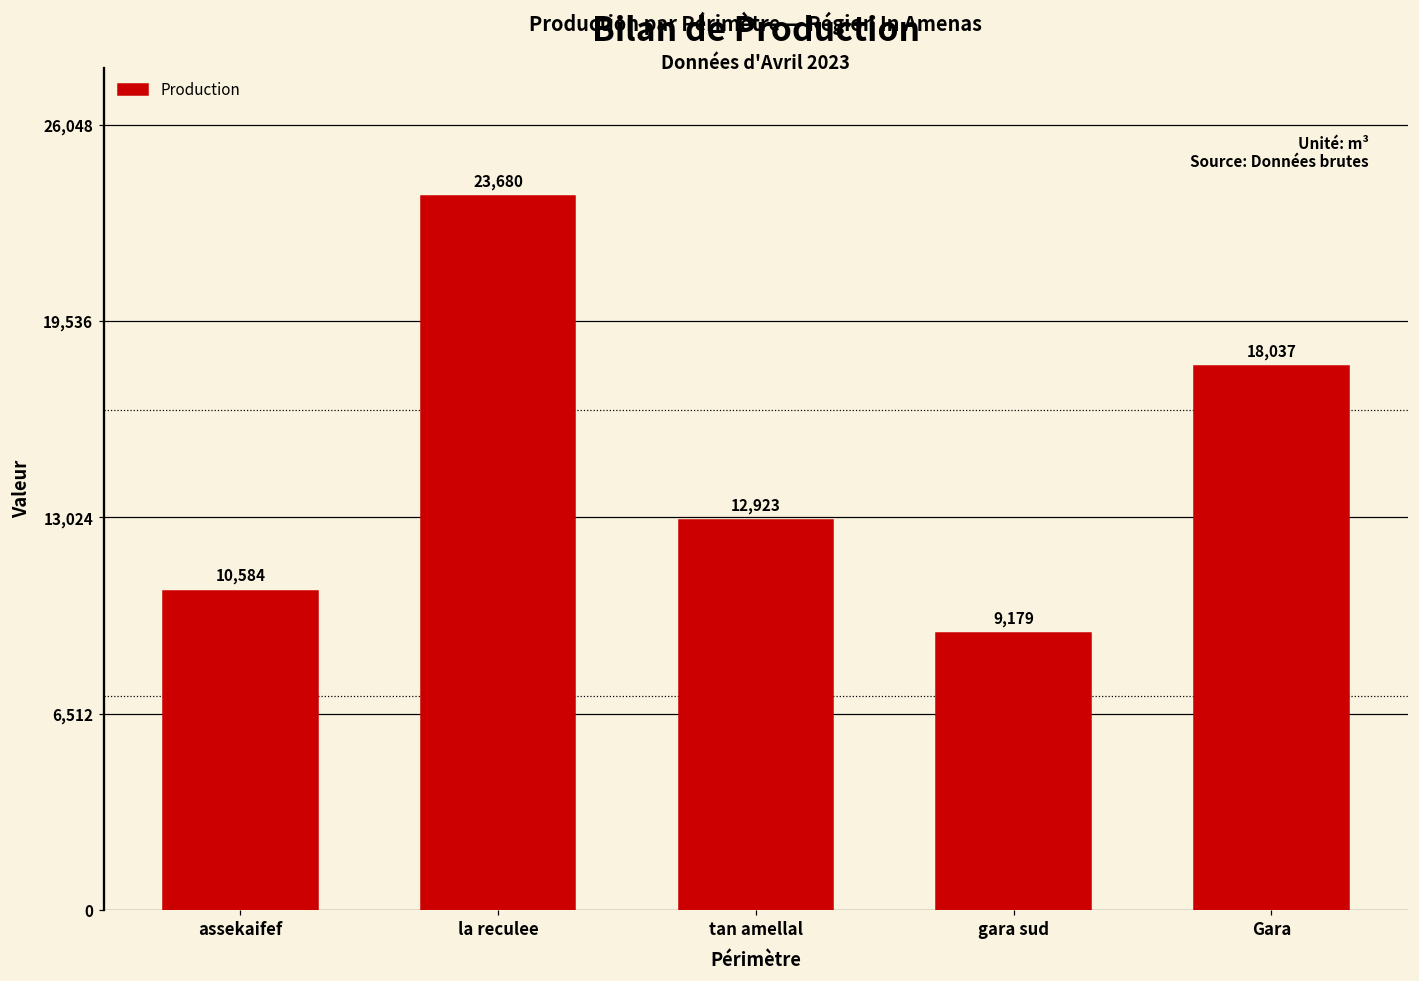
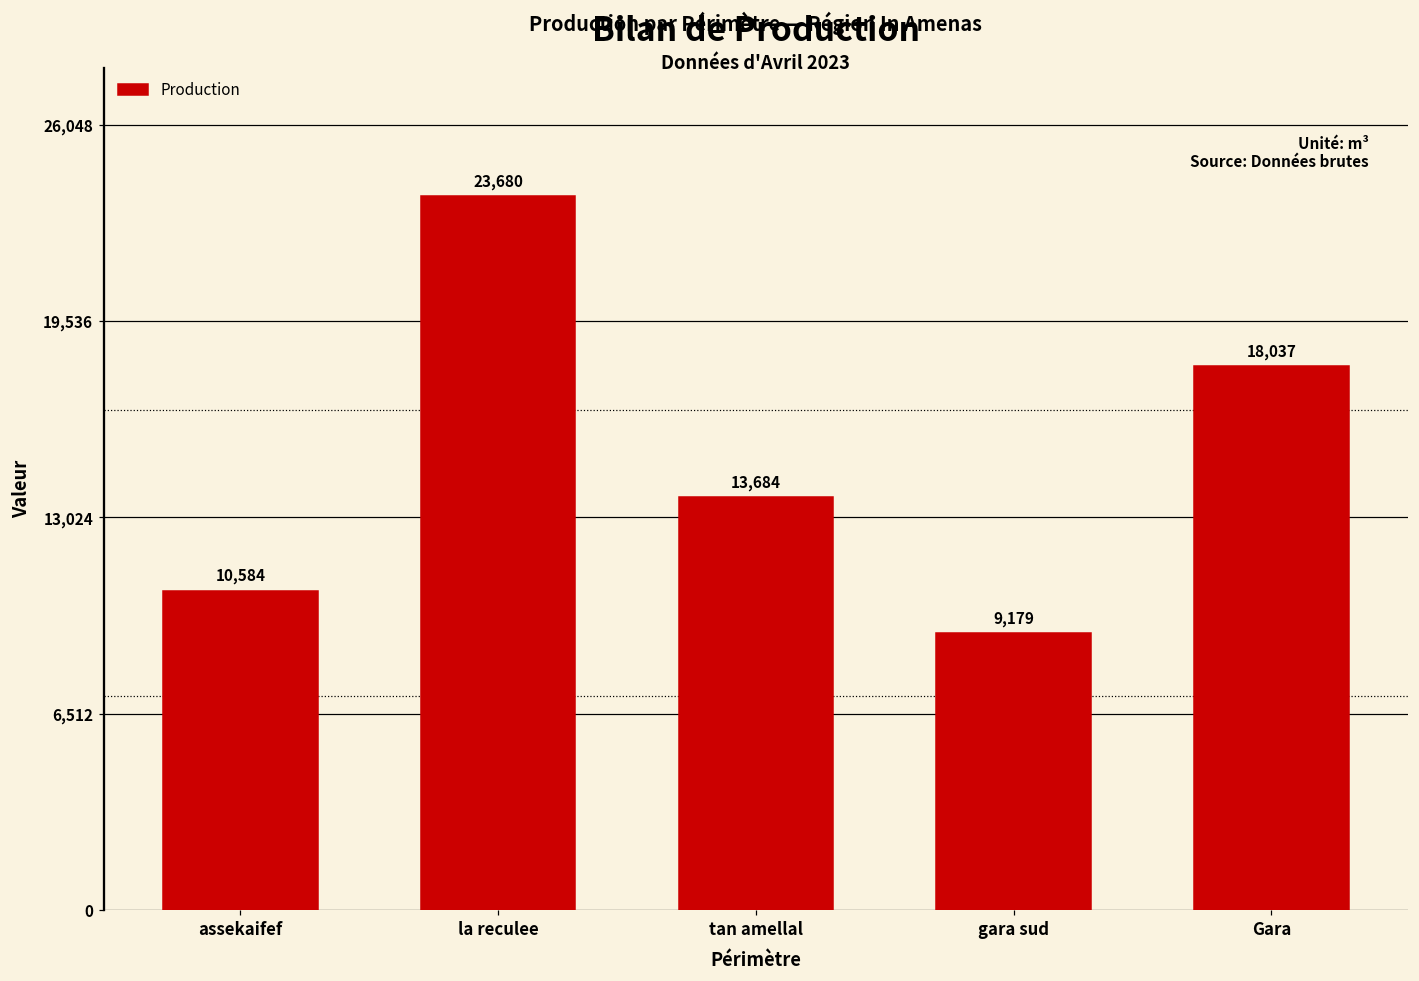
tan amellal: 12,923 -> 13,684
